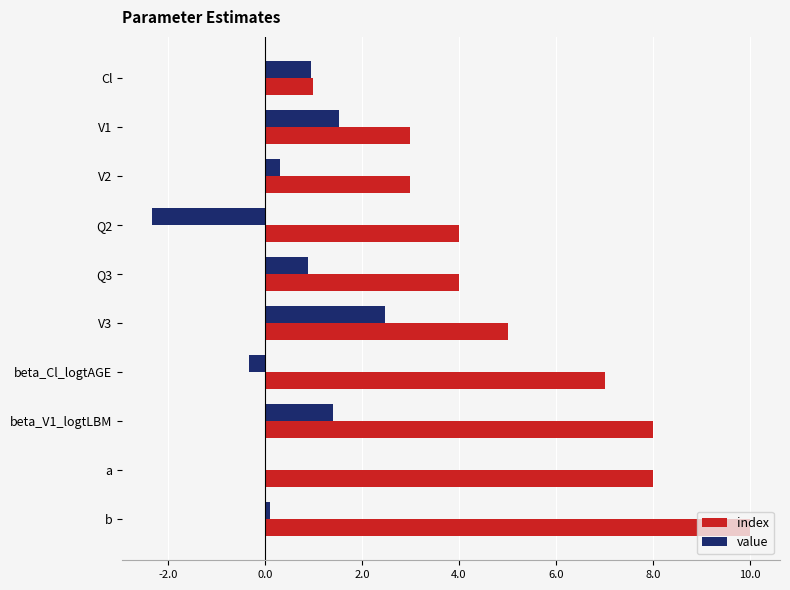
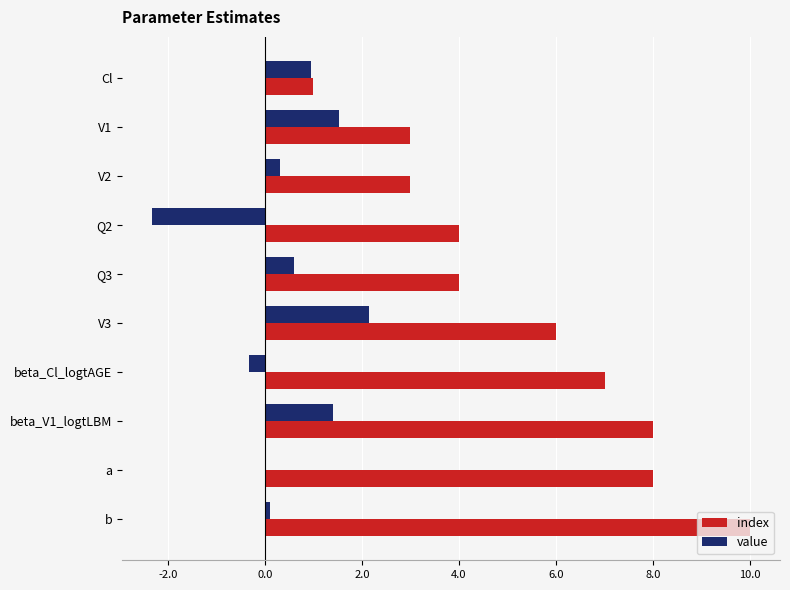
value, Q3: 0.9 -> 0.6
value, V3: 2.5 -> 2.2
index, V3: 5 -> 6
